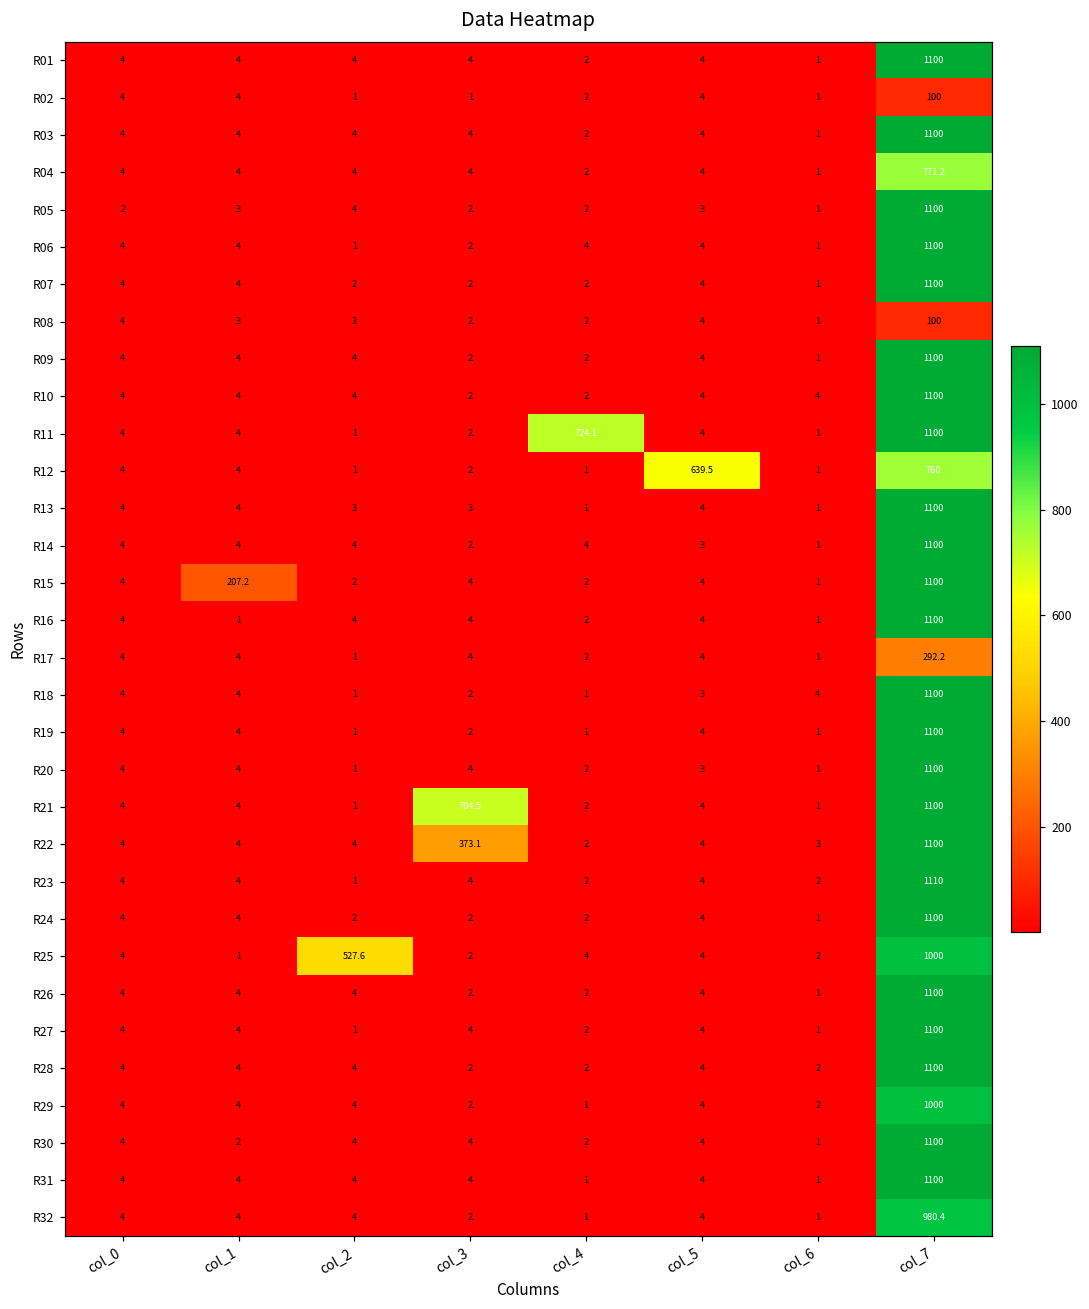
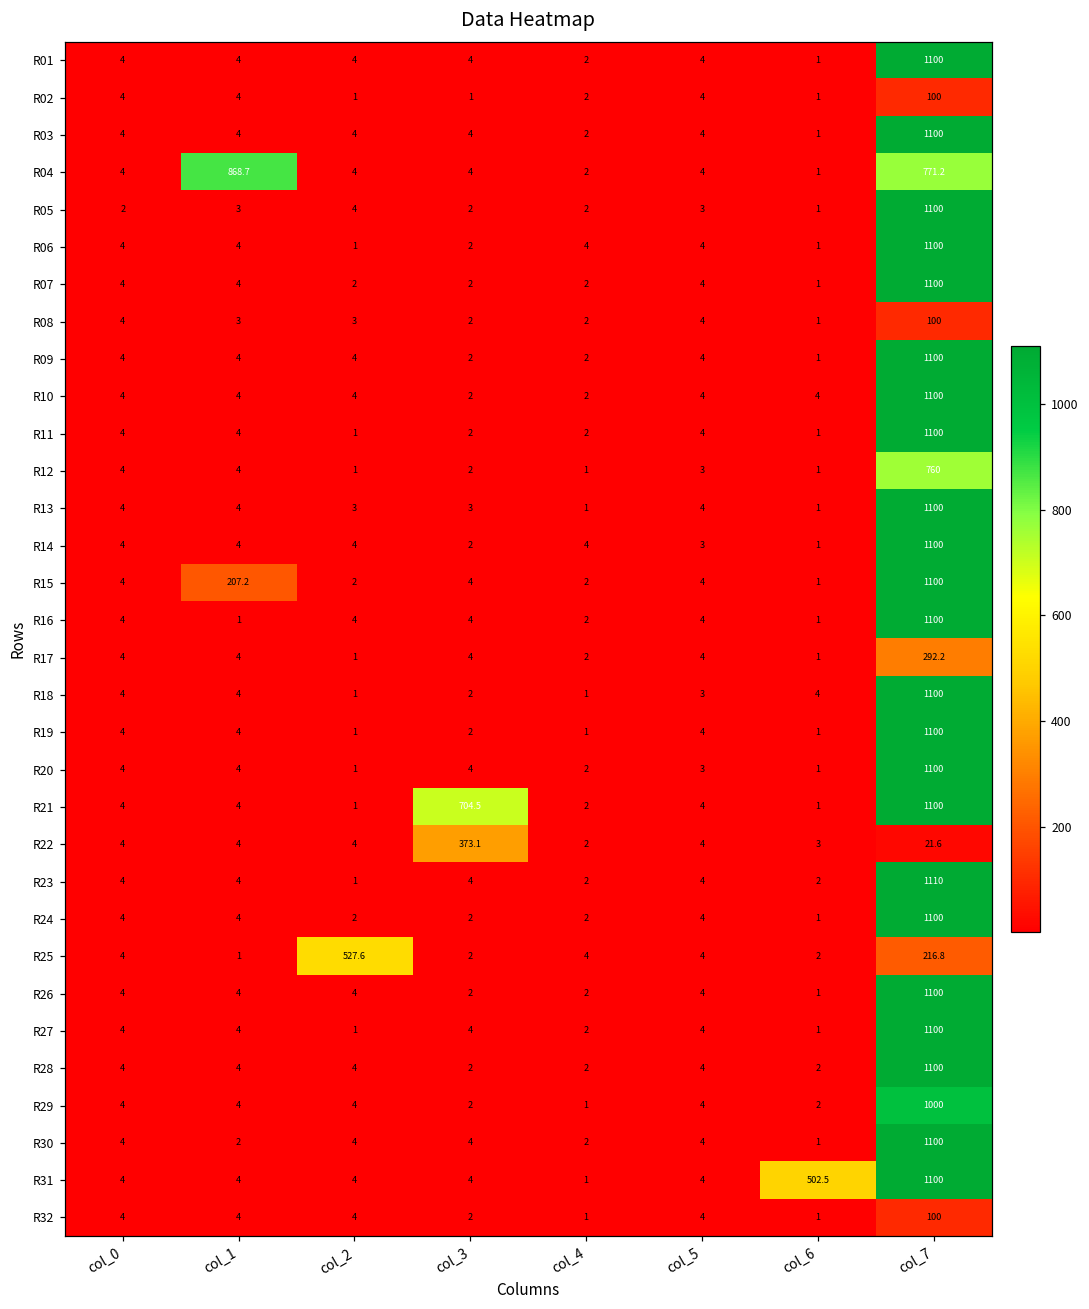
R04, col_1: 4 -> 868.7
R11, col_4: 724.1 -> 2
R12, col_5: 639.5 -> 3
R22, col_7: 1100 -> 21.6
R25, col_7: 1000 -> 216.8
R31, col_6: 1 -> 502.5
R32, col_7: 980.4 -> 100
